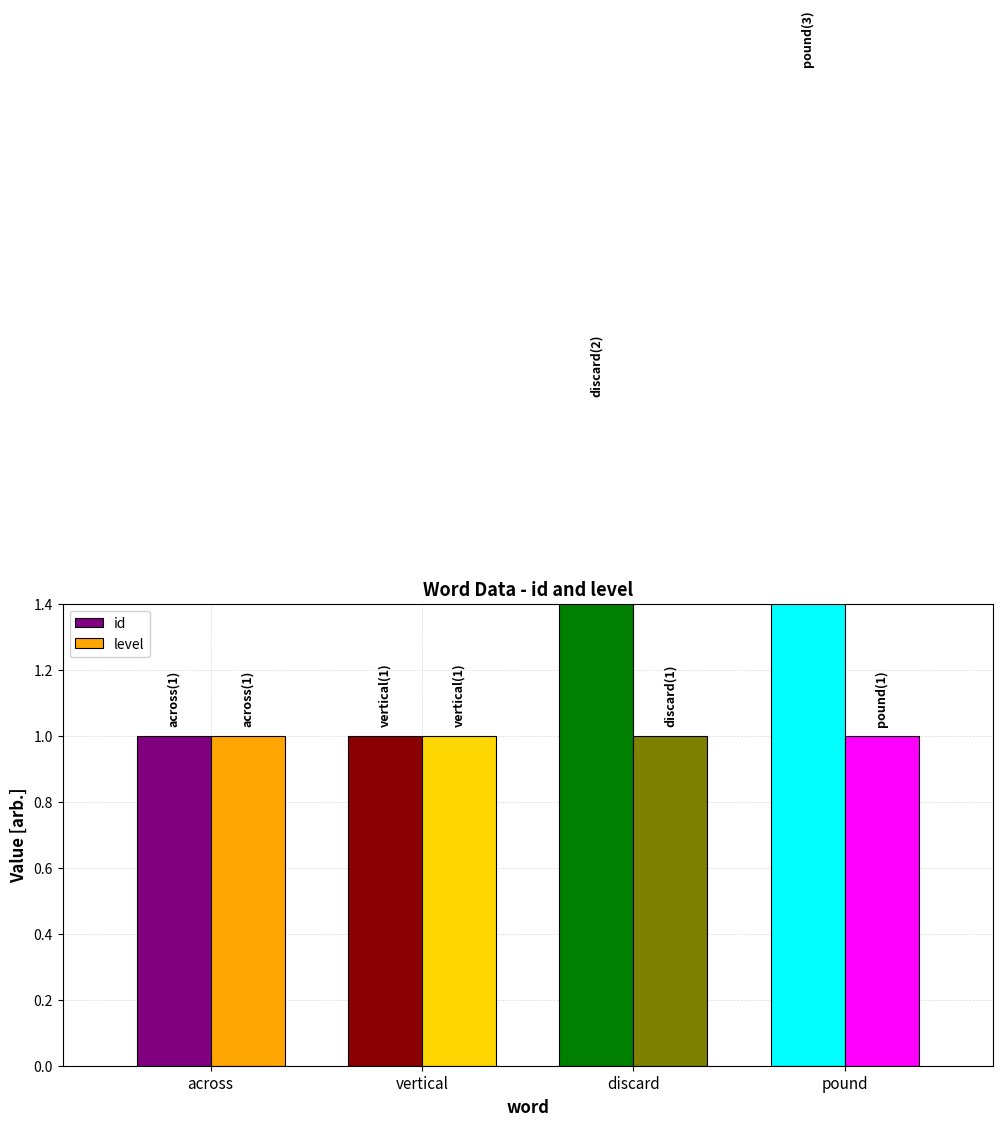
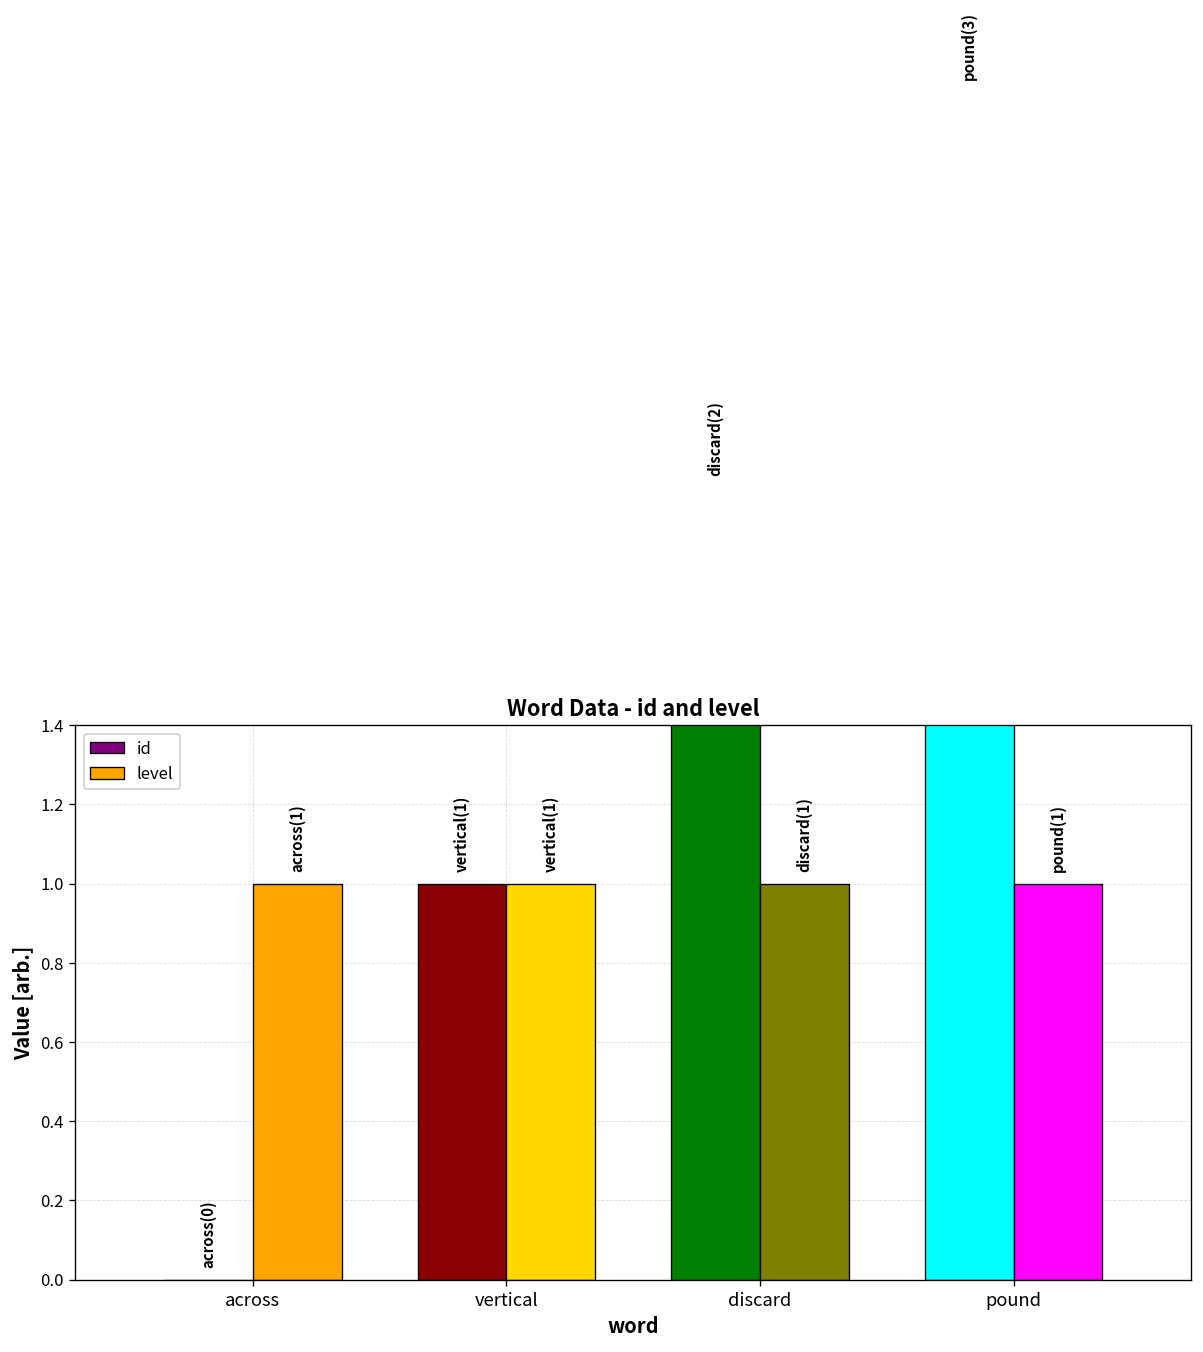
id, across: (1) -> (0)
